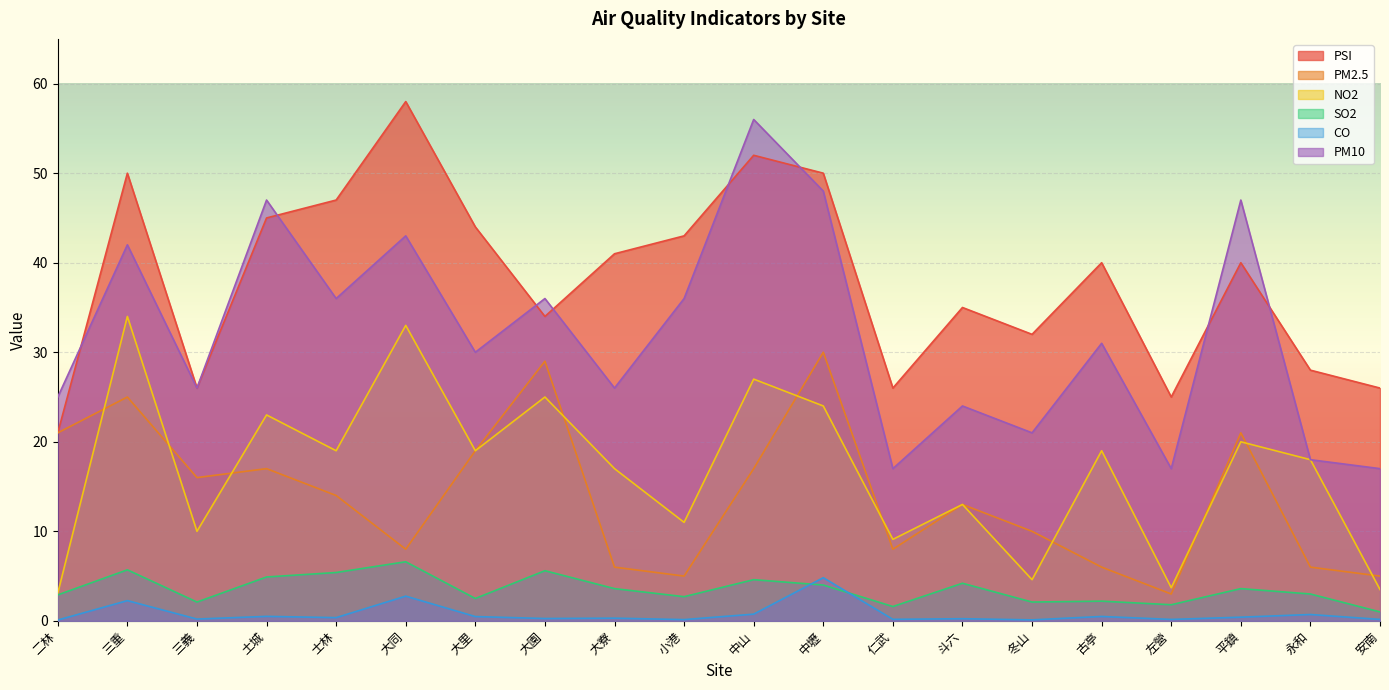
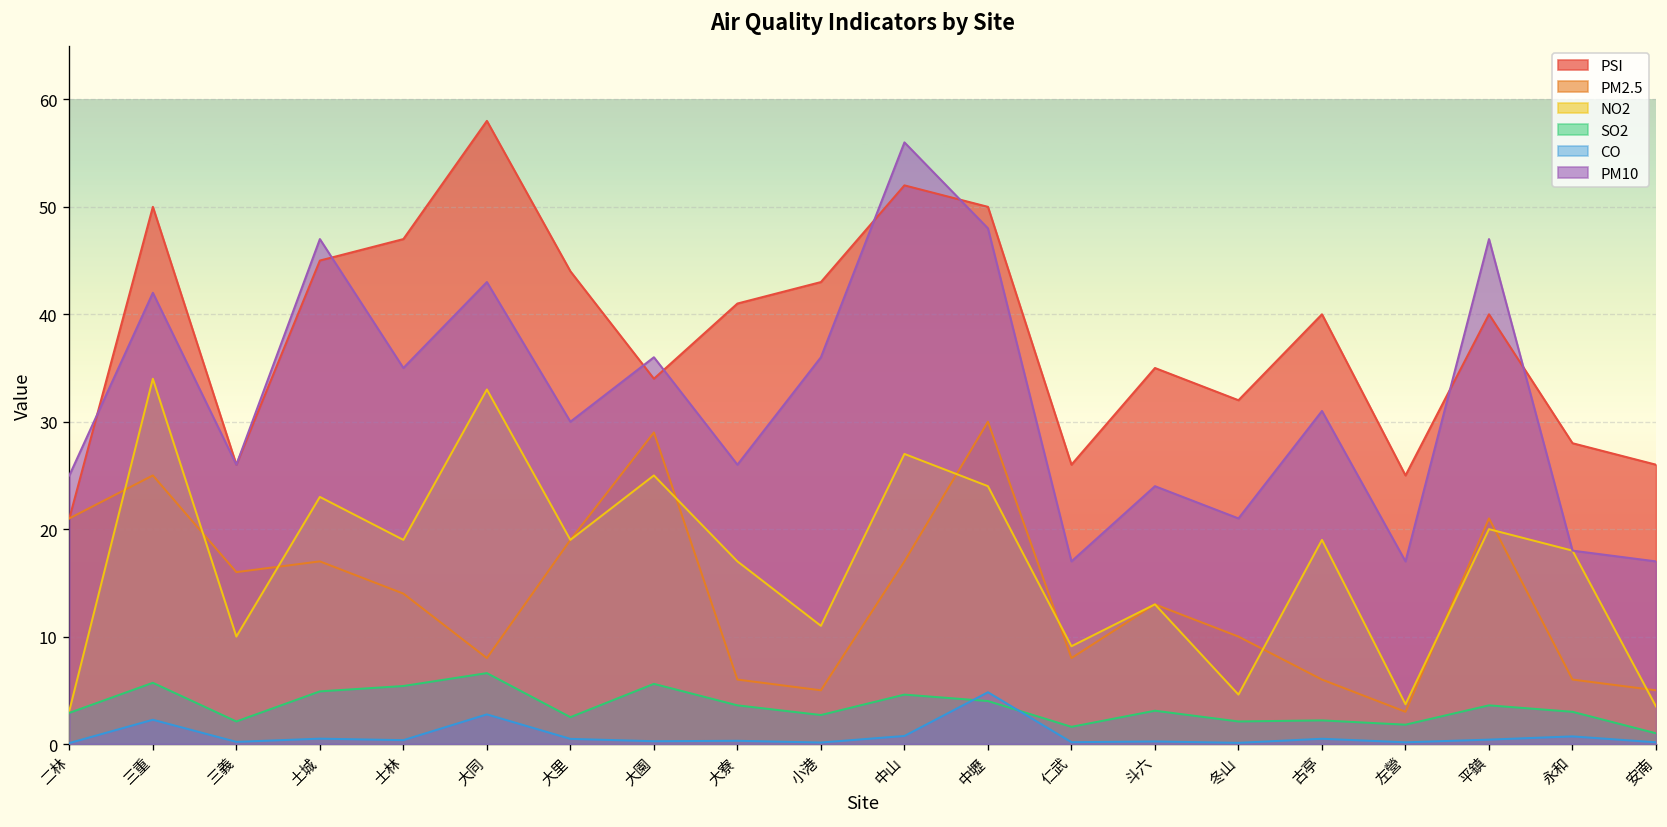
PM10, 士林: 36 -> 35
SO2, 斗六: 4 -> 3
